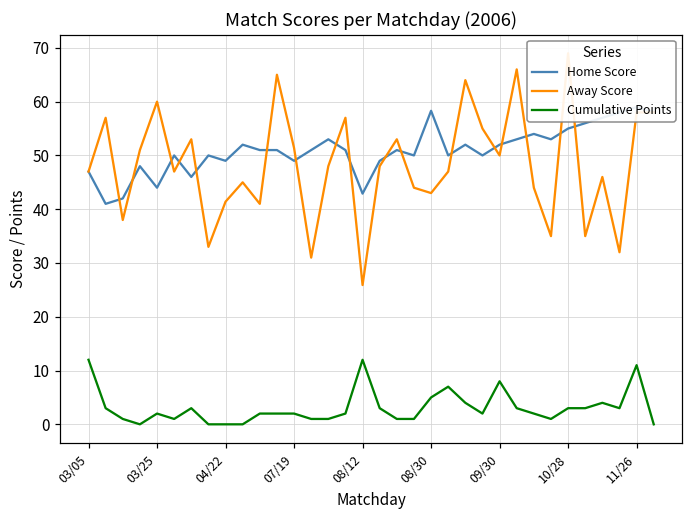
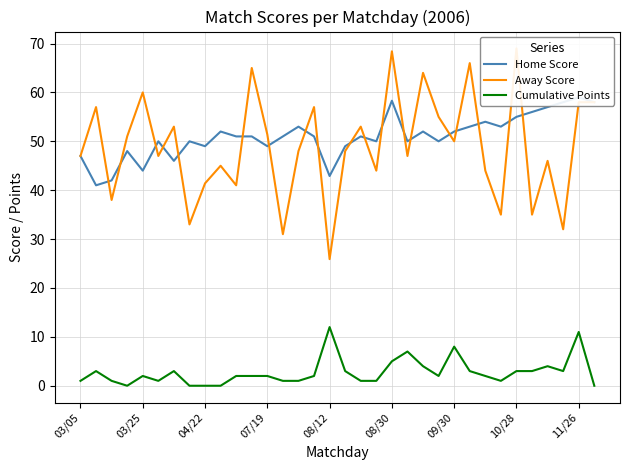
Cumulative Points, 03/05: 12 -> 1
Away Score, 08/30: 43 -> 68
